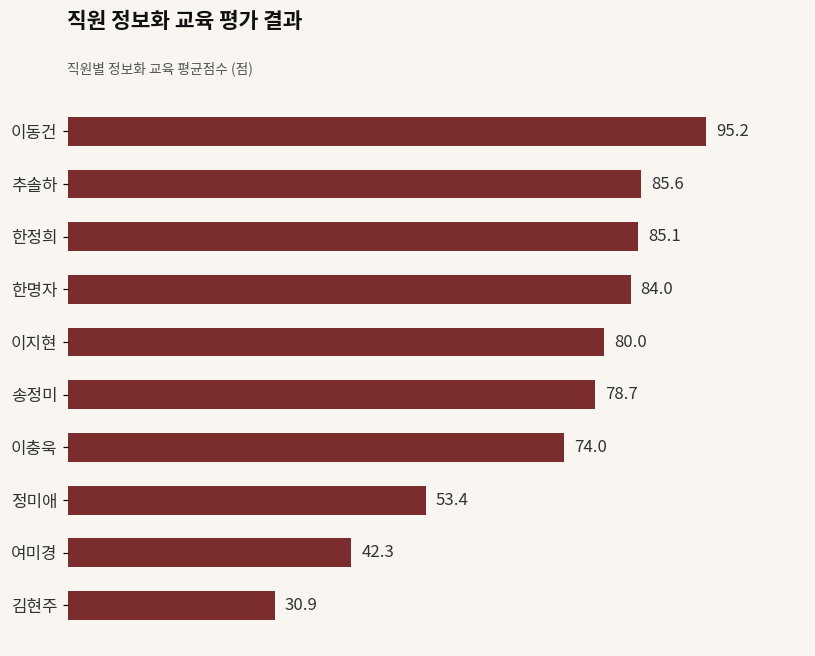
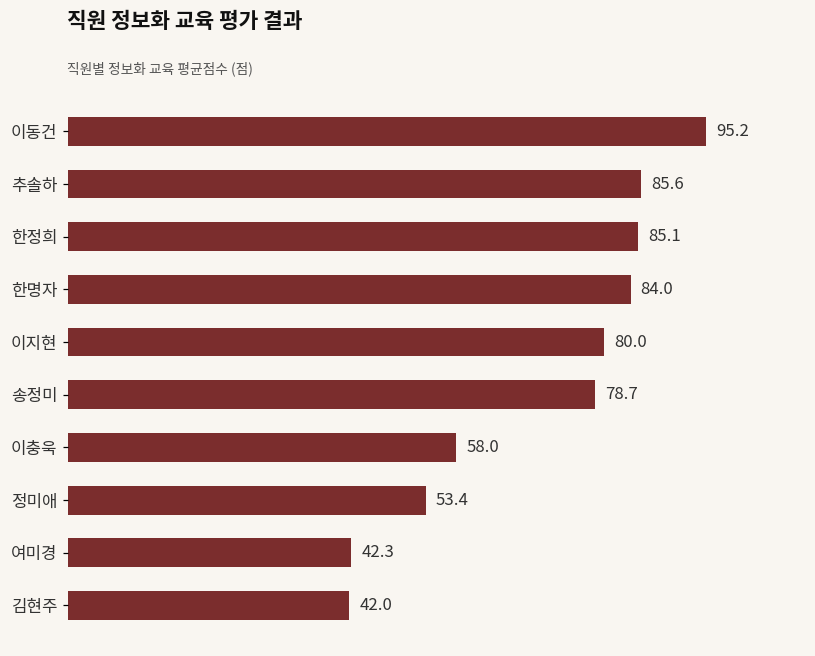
이충욱: 74.0 -> 58.0
김현주: 30.9 -> 42.0
